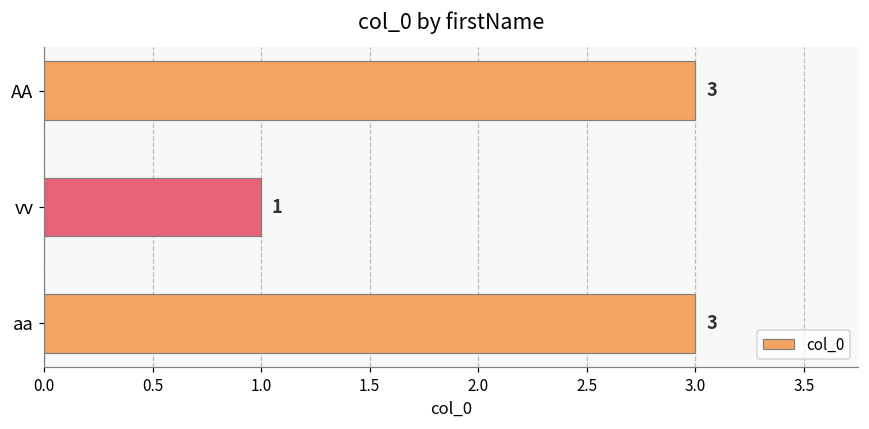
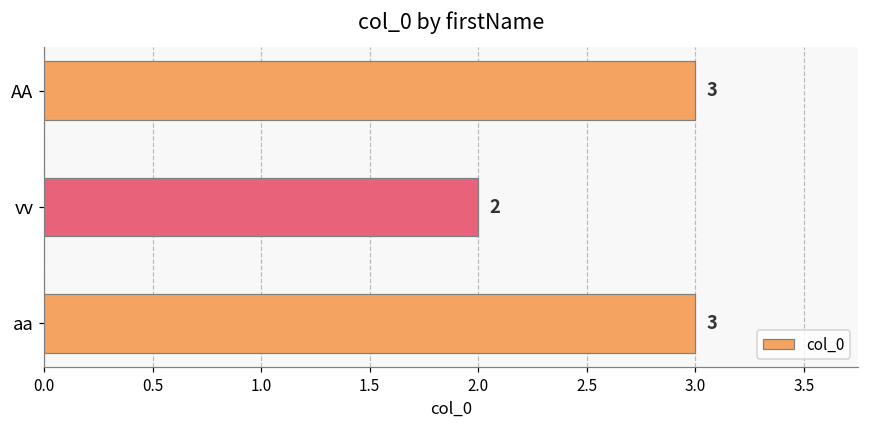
vv: 1 -> 2
